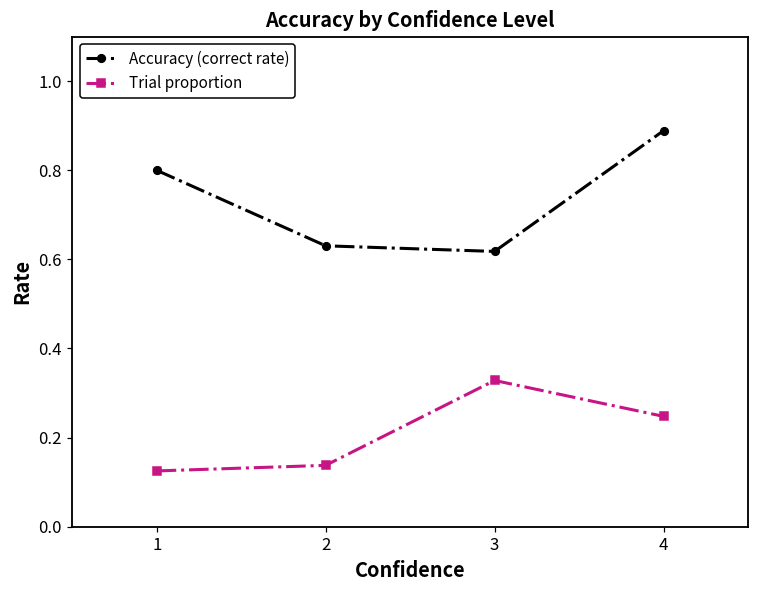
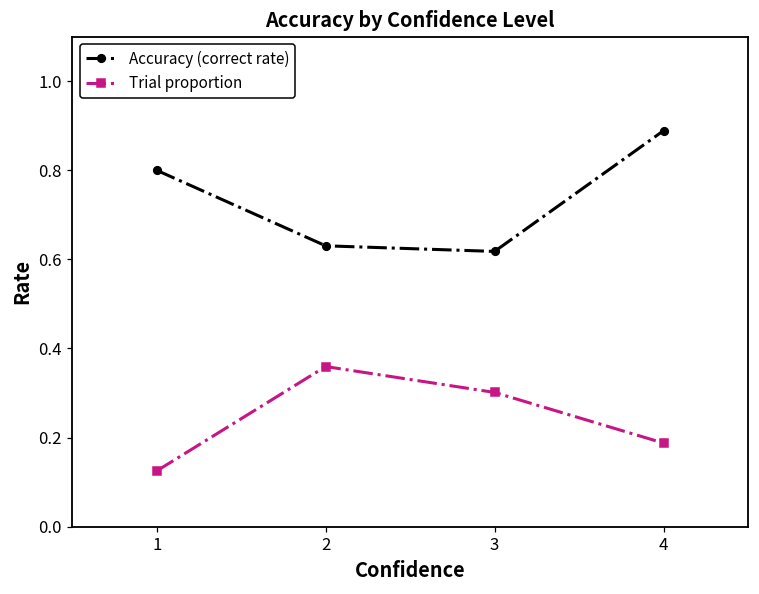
Trial proportion, 2: 0.14 -> 0.36
Trial proportion, 3: 0.33 -> 0.30
Trial proportion, 4: 0.25 -> 0.19
